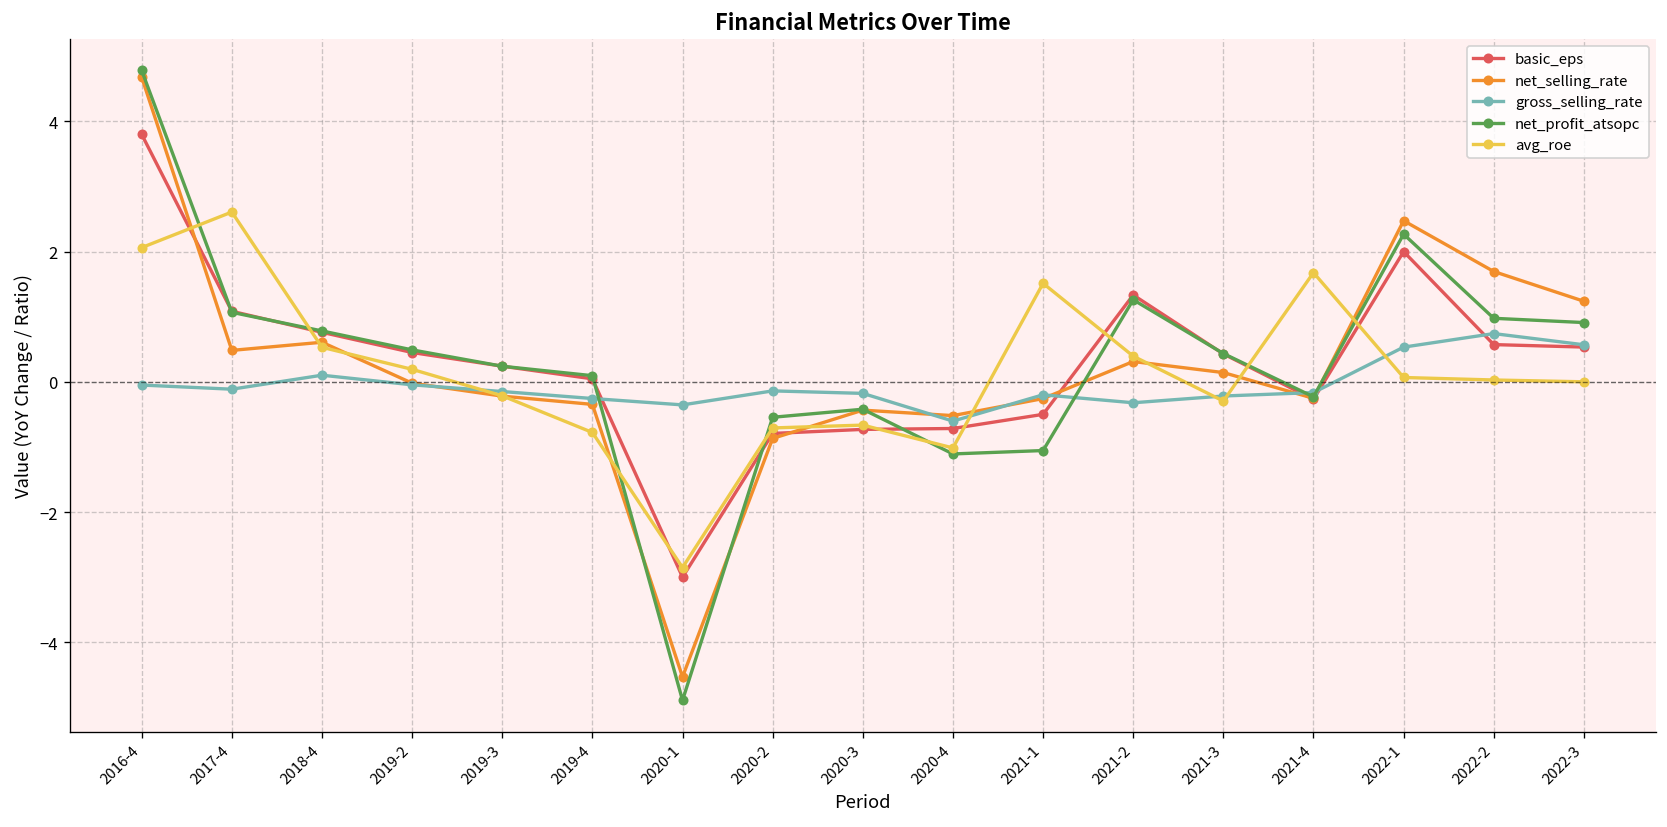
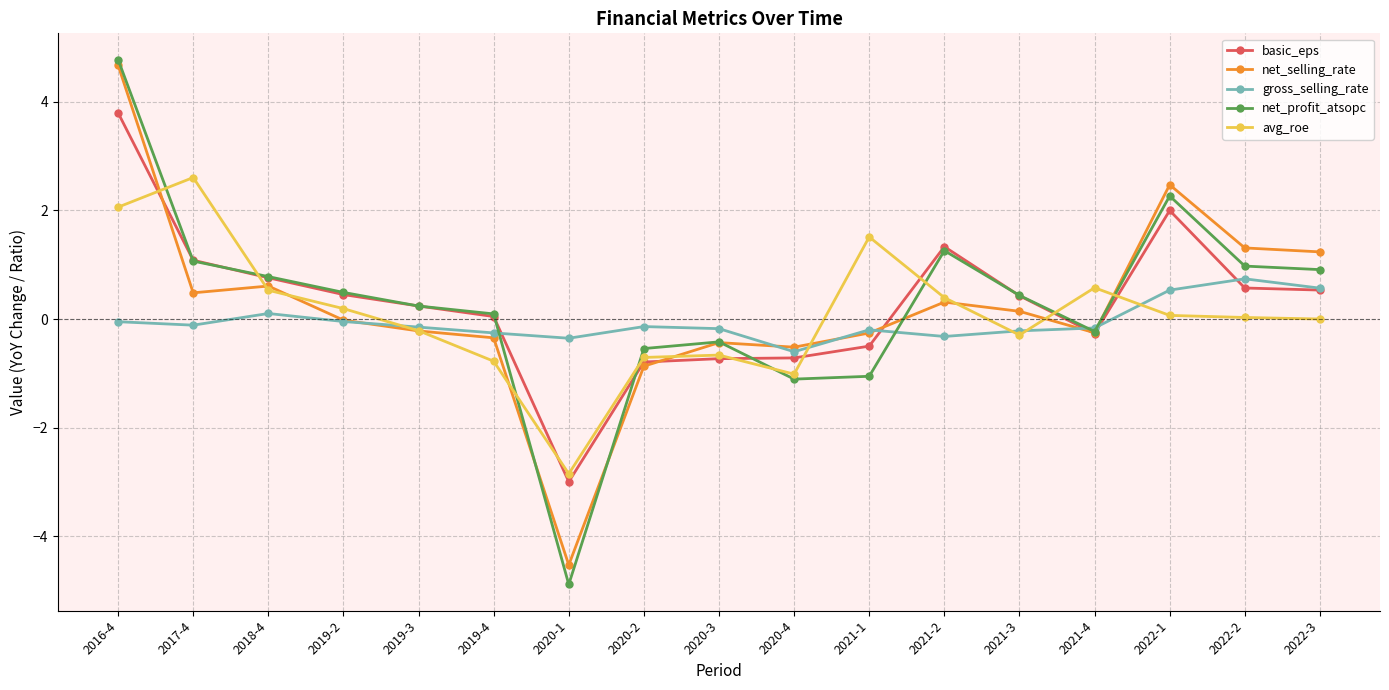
avg_roe, 2021-4: 1.7 -> 0.6
net_selling_rate, 2022-2: 1.7 -> 1.3
